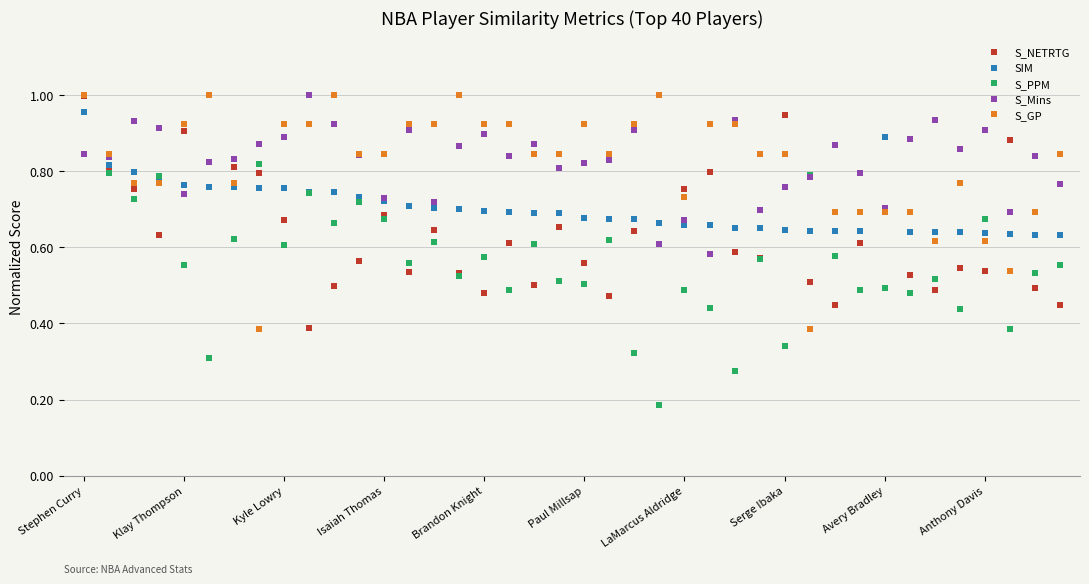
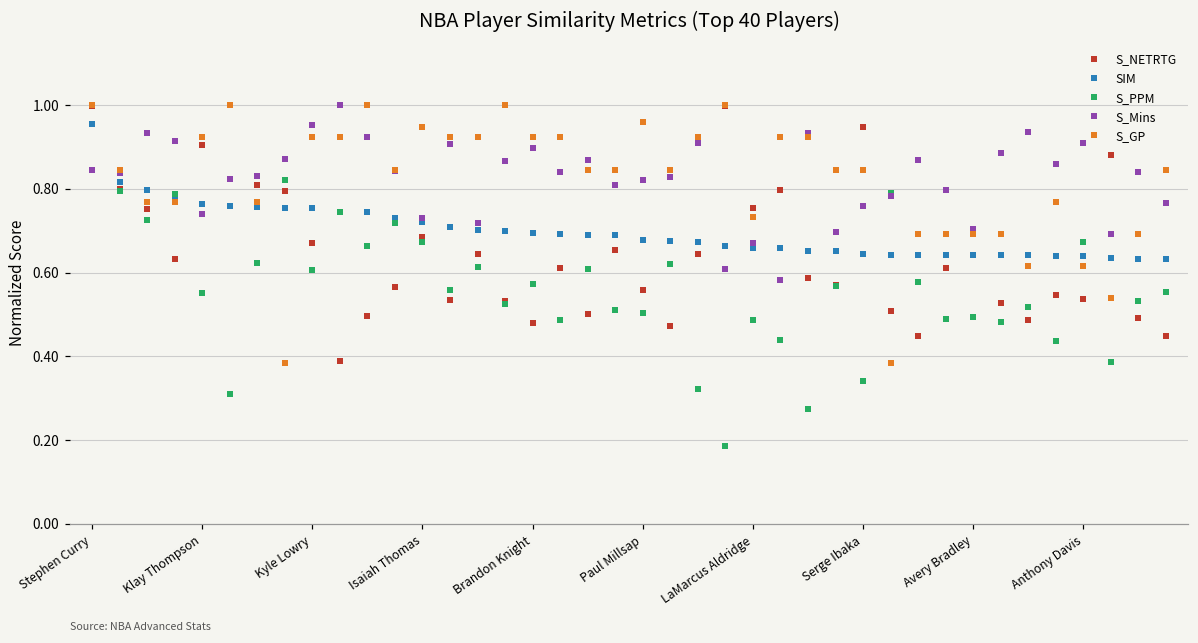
S_Mins, Kyle Lowry: 0.89 -> 0.95
S_GP, Isaiah Thomas: 0.85 -> 0.95
S_GP, Paul Millsap: 0.92 -> 0.96
SIM, Avery Bradley: 0.89 -> 0.64
